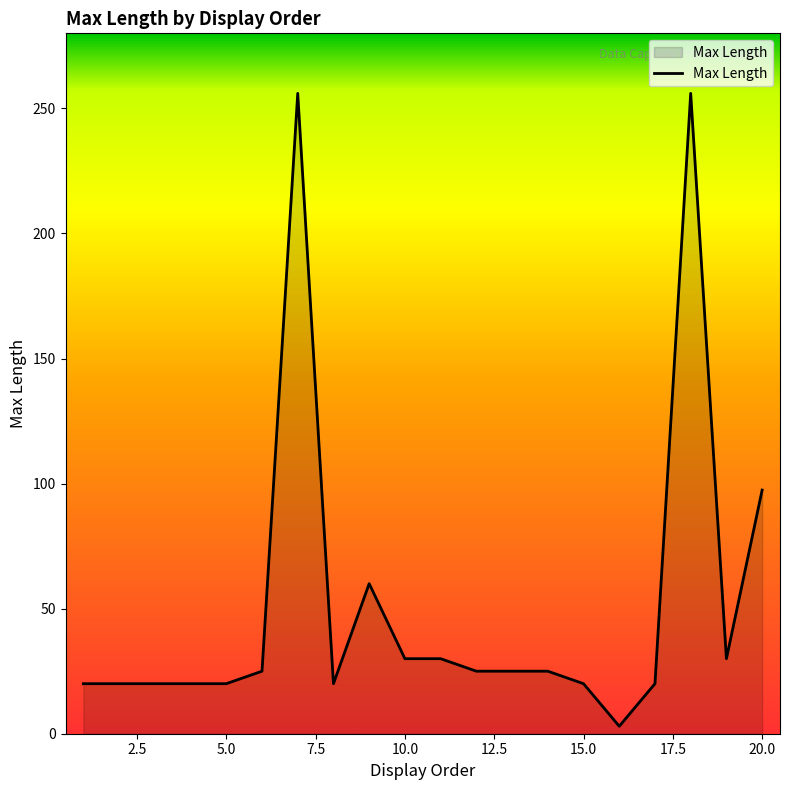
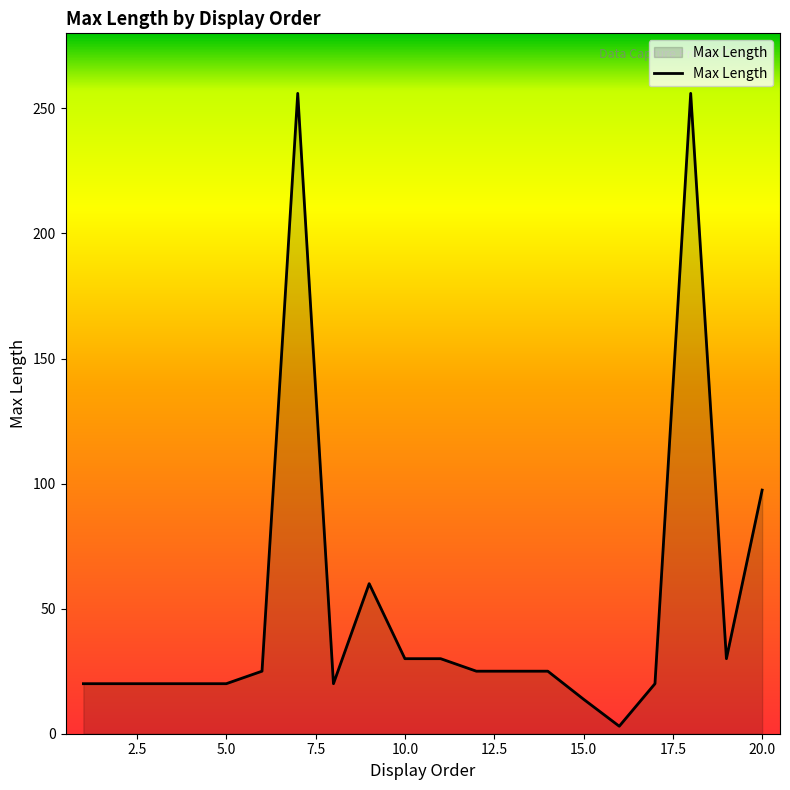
15.0: 20 -> 14
